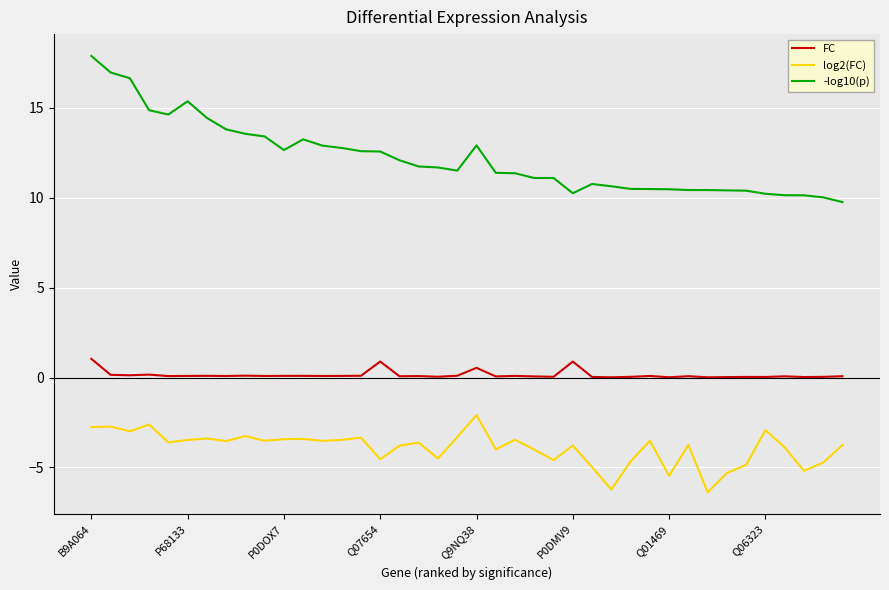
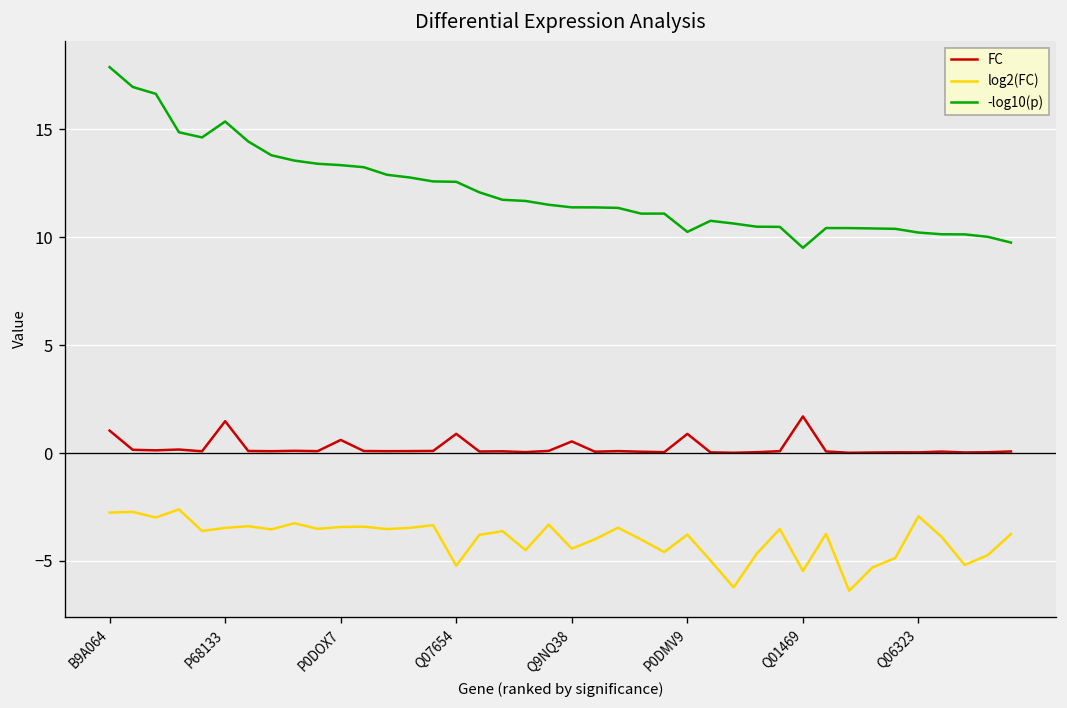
FC, P68133: 0.1 -> 1.5
FC, P0DOX7: 0.1 -> 0.6
-log10(p), P0DOX7: 12.6 -> 13.3
log2(FC), Q07654: -4.5 -> -5.2
log2(FC), Q9NQ38: -2.1 -> -4.4
-log10(p), Q9NQ38: 12.9 -> 11.4
FC, Q01469: 0.0 -> 1.7
-log10(p), Q01469: 10.5 -> 9.5
